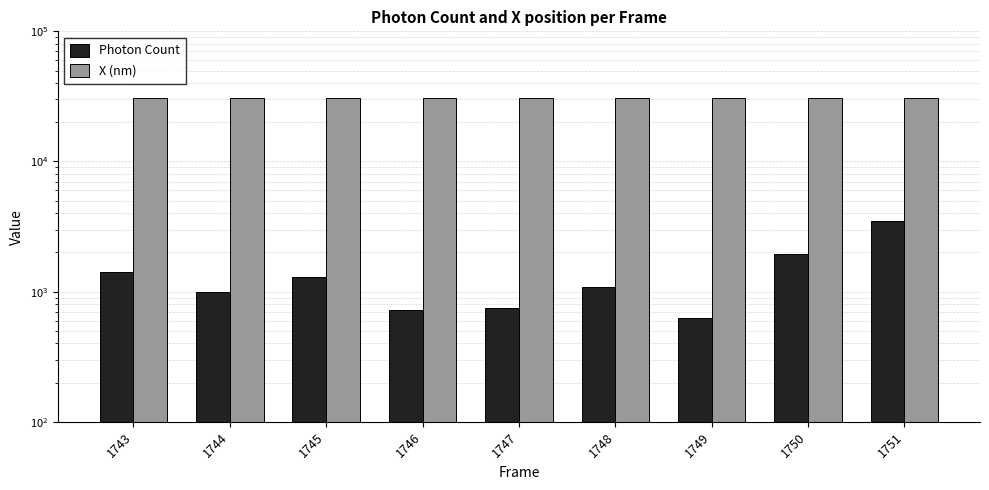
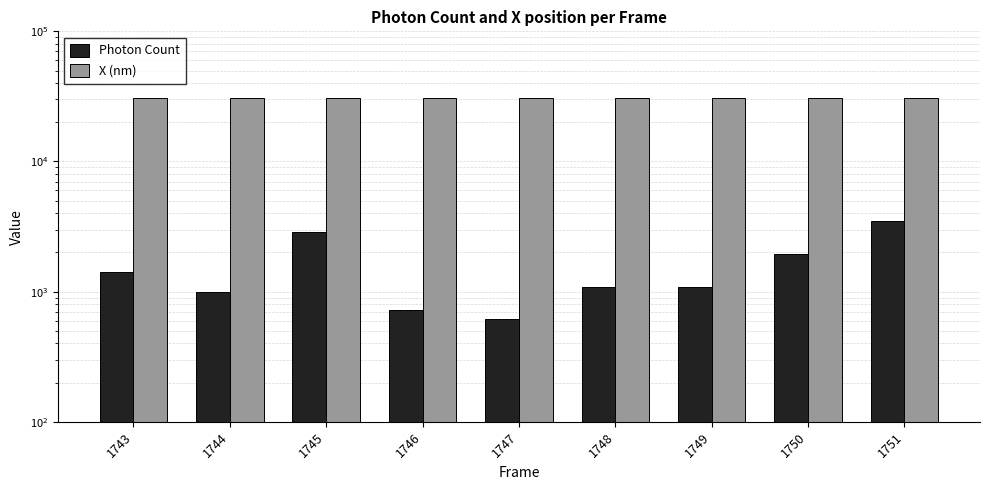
Photon Count, 1745: 1300 -> 2900
Photon Count, 1747: 700 -> 600
Photon Count, 1749: 600 -> 1100
